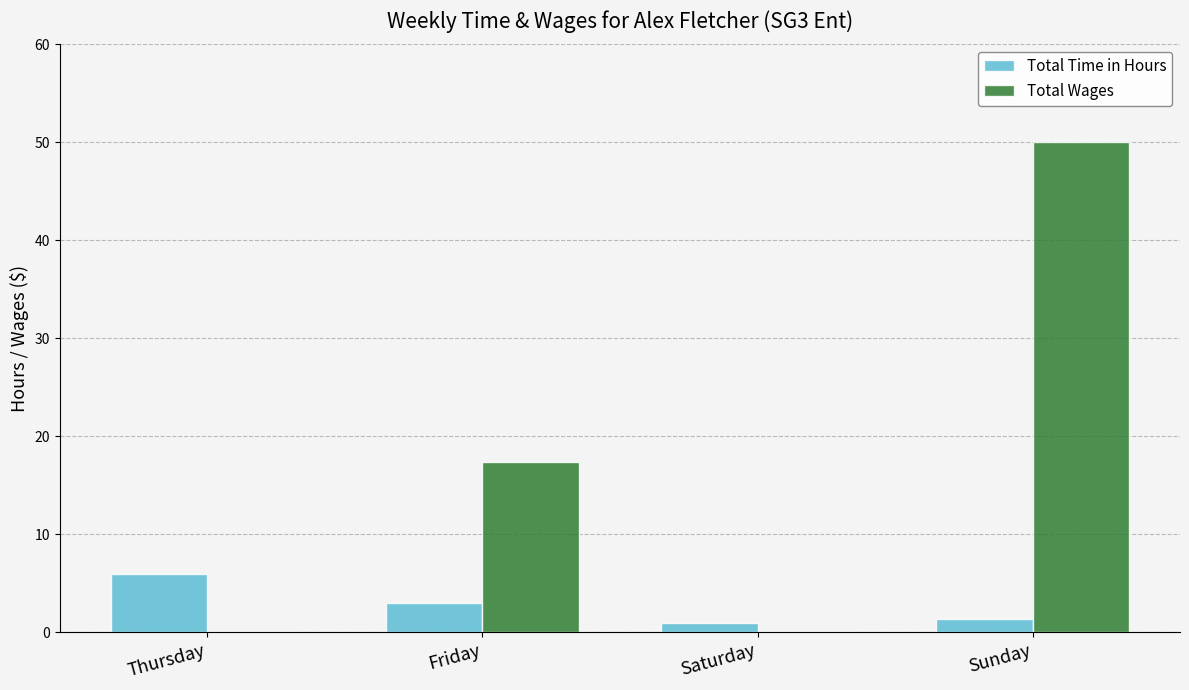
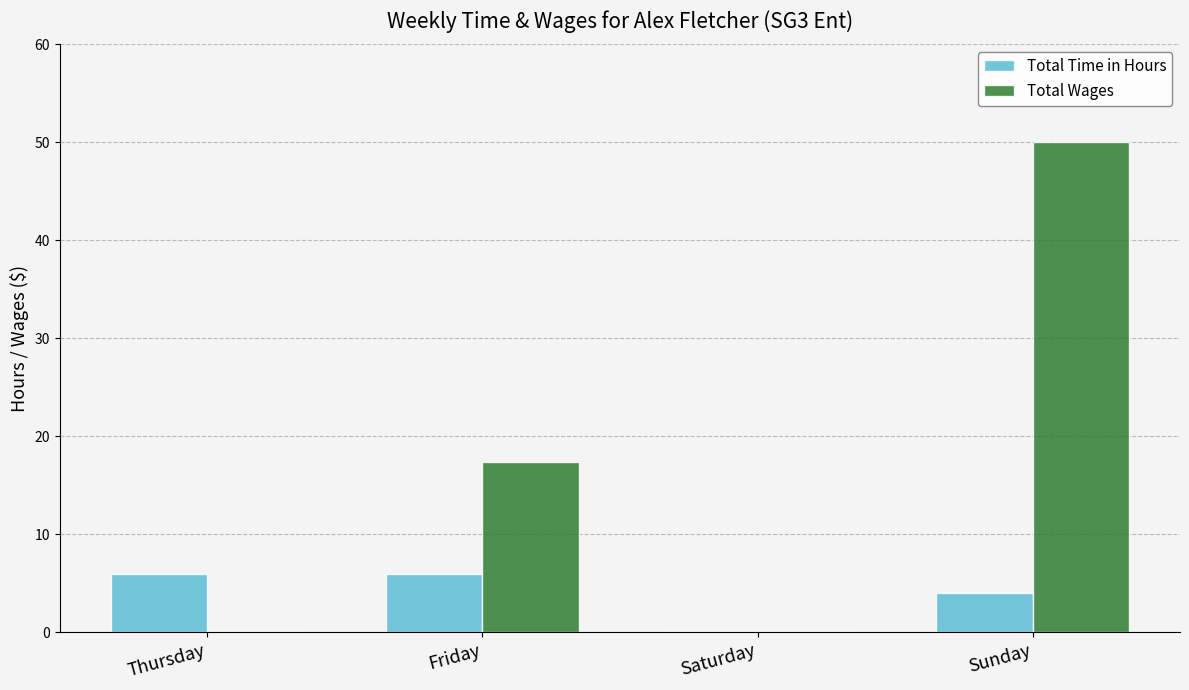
Total Time in Hours, Friday: 3 -> 6
Total Time in Hours, Saturday: 1 -> 0
Total Time in Hours, Sunday: 1 -> 4
